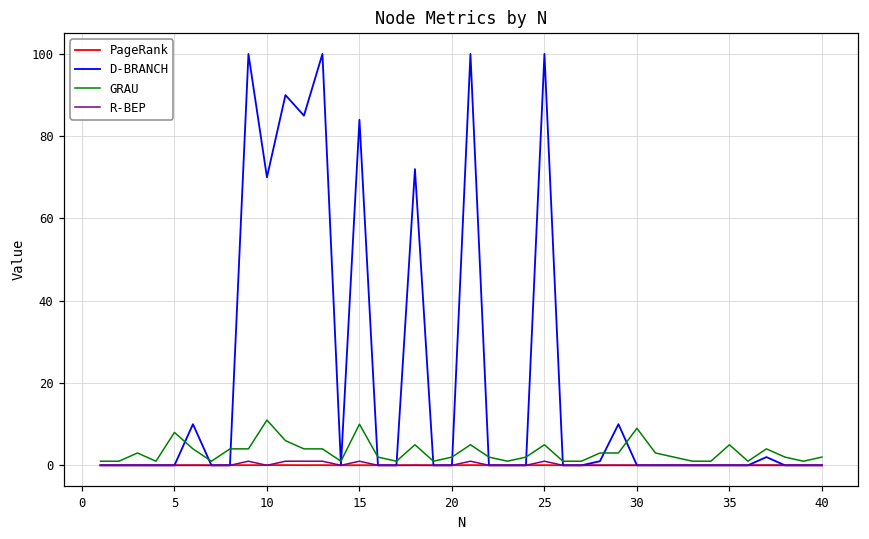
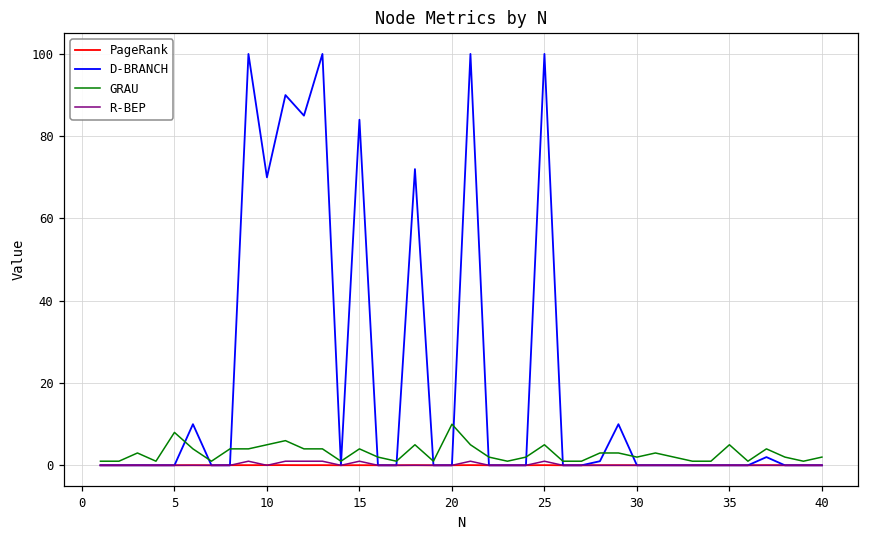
GRAU, 10: 11 -> 5
GRAU, 15: 10 -> 4
GRAU, 20: 2 -> 10
GRAU, 30: 9 -> 2
